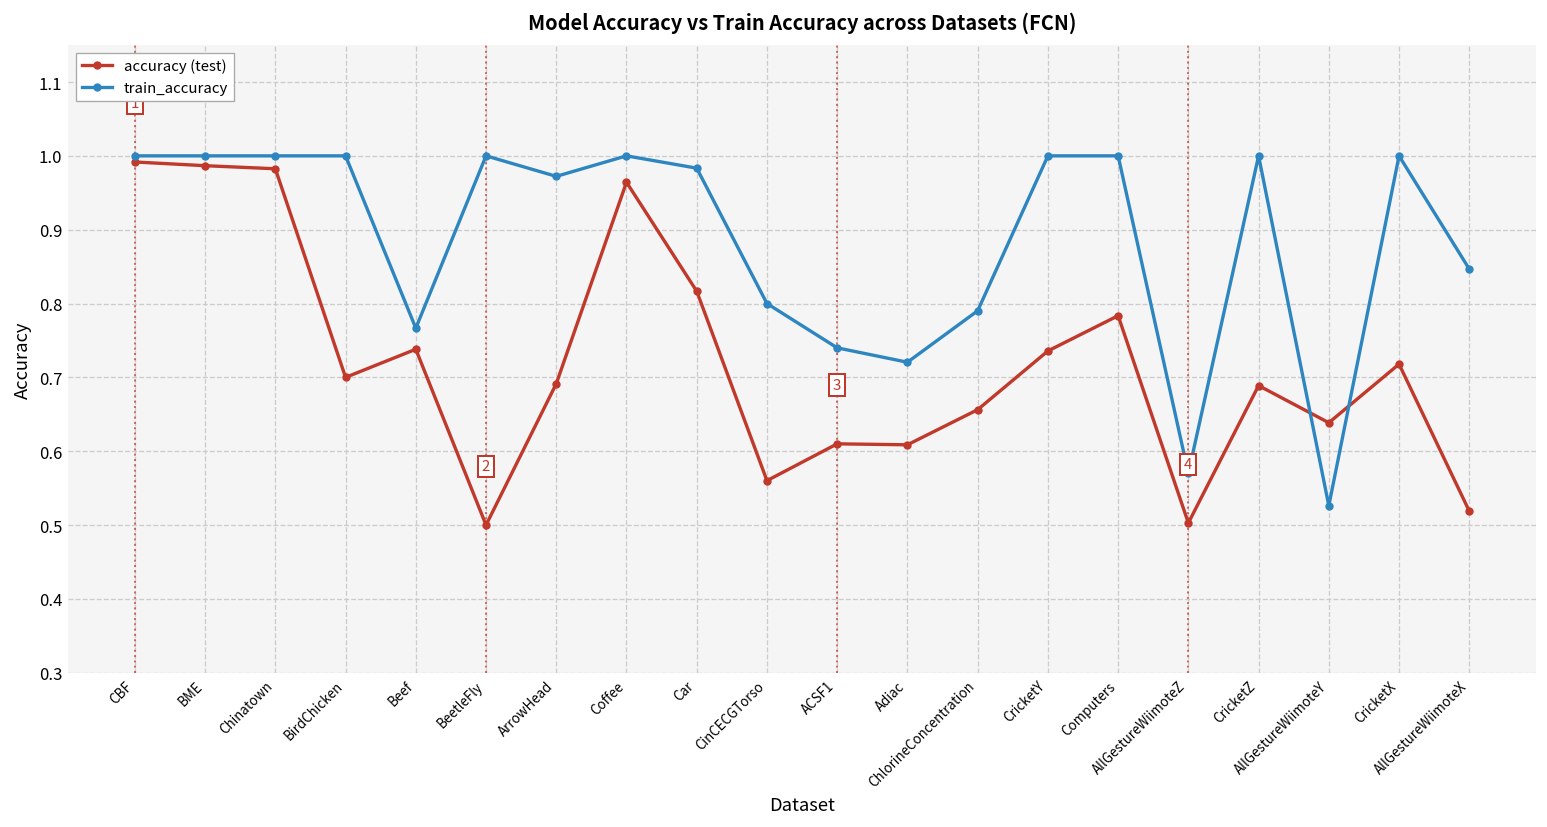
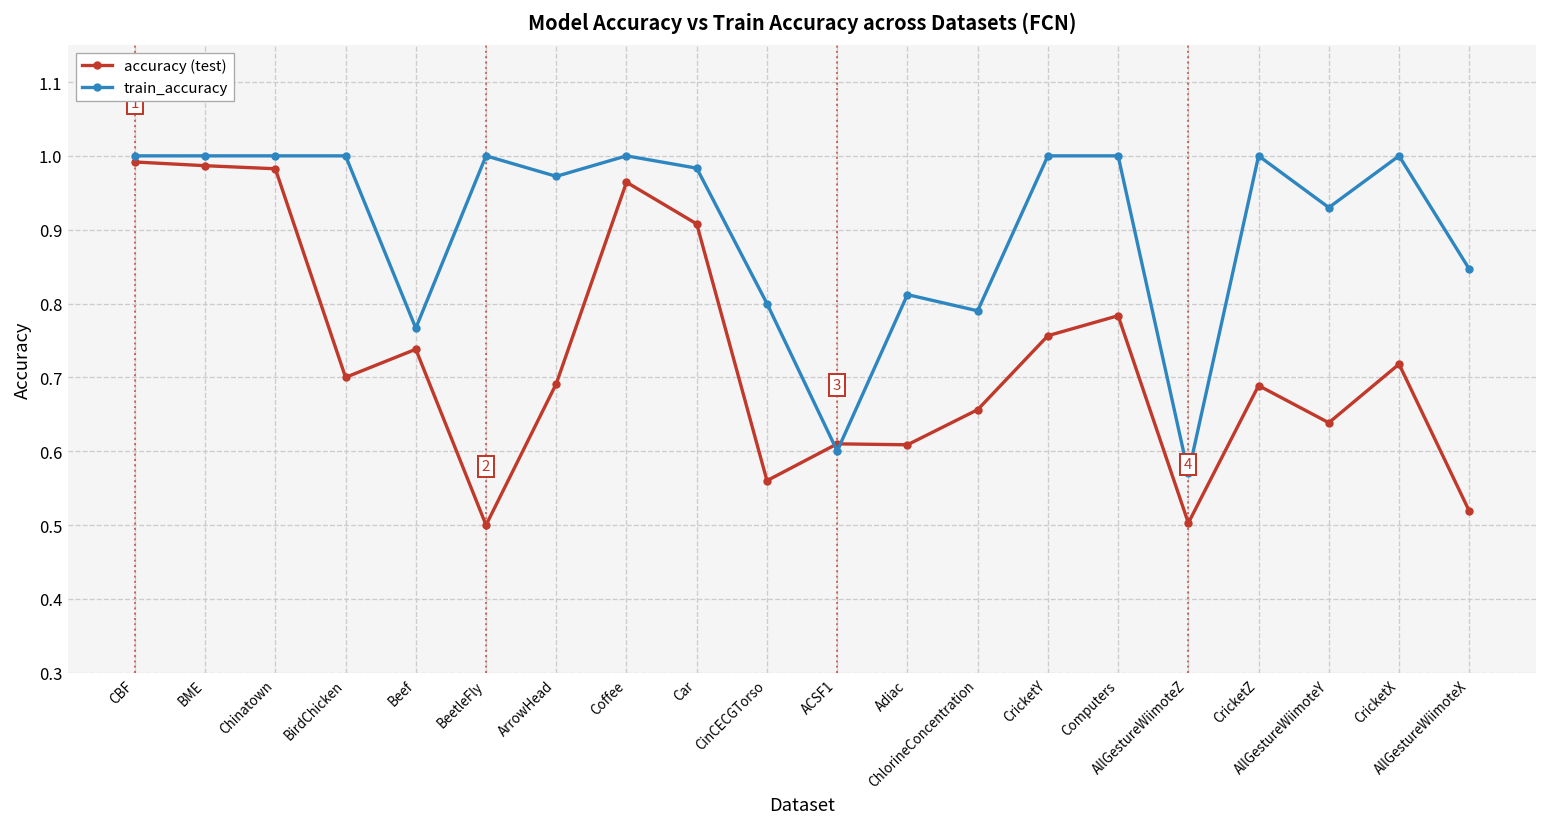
accuracy (test), Car: 0.82 -> 0.91
train_accuracy, ACSF1: 0.74 -> 0.60
train_accuracy, Adiac: 0.72 -> 0.81
accuracy (test), CricketY: 0.74 -> 0.76
train_accuracy, AllGestureWiimoteY: 0.53 -> 0.93
